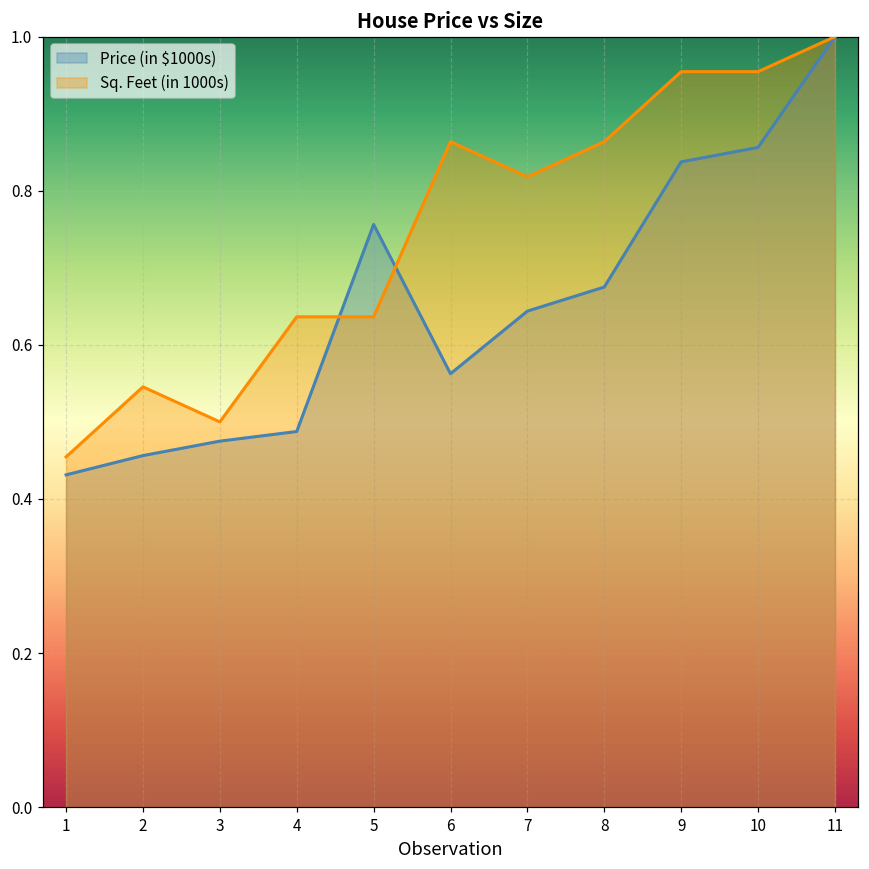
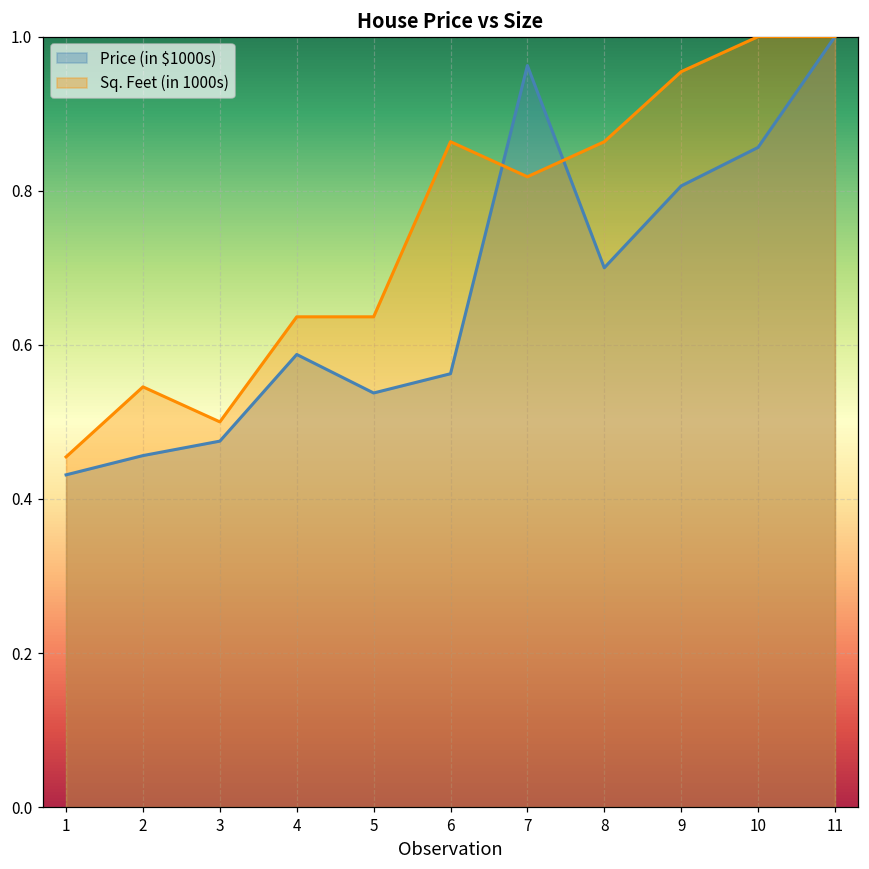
Price (in $1000s), 4: 0.49 -> 0.59
Price (in $1000s), 5: 0.76 -> 0.54
Price (in $1000s), 7: 0.64 -> 0.96
Price (in $1000s), 8: 0.68 -> 0.70
Price (in $1000s), 9: 0.84 -> 0.81
Sq. Feet (in 1000s), 10: 0.95 -> 1.00
